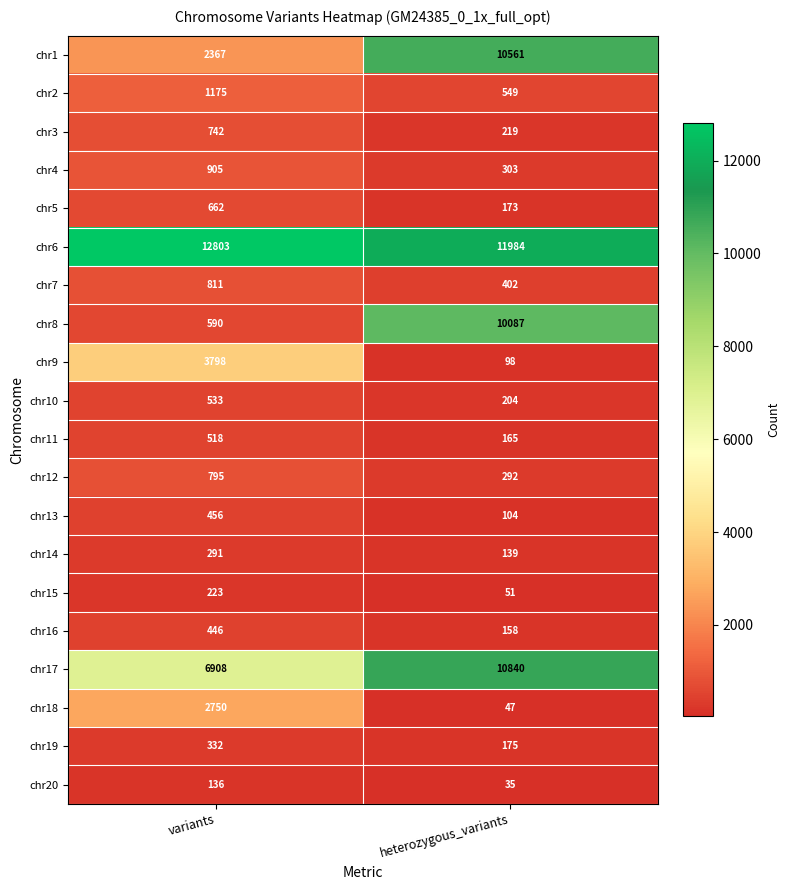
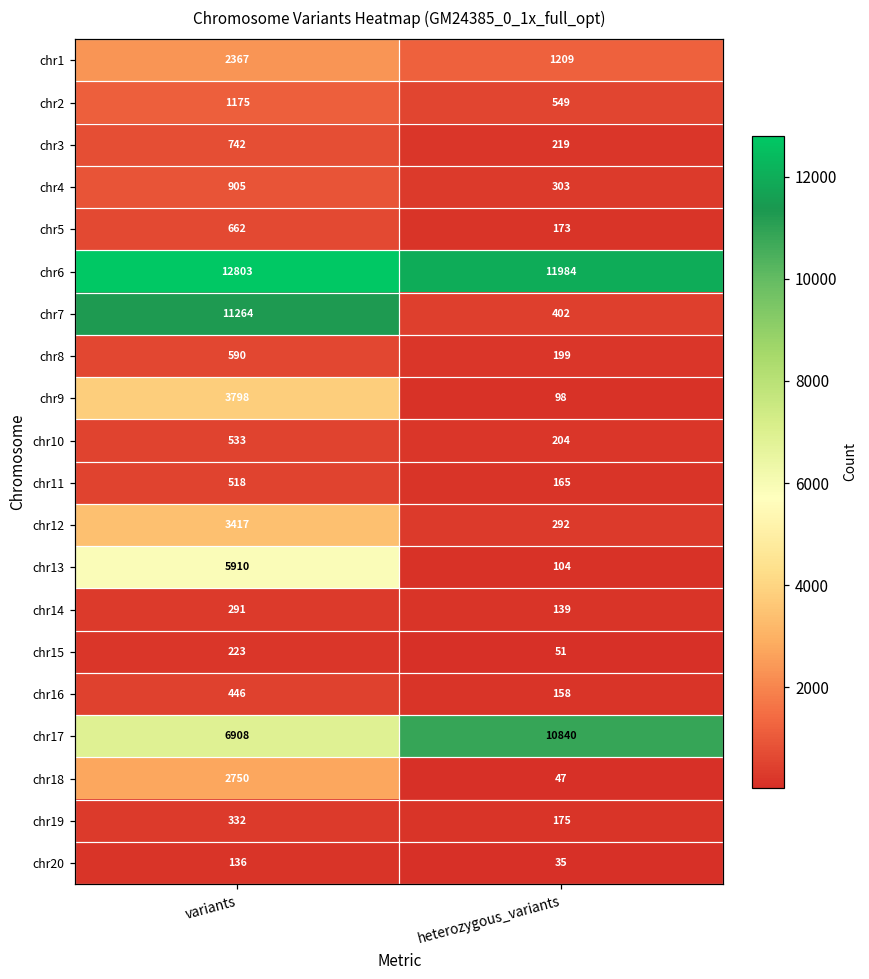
chr1, heterozygous_variants: 10561 -> 1209
chr7, variants: 811 -> 11264
chr8, heterozygous_variants: 10087 -> 199
chr12, variants: 795 -> 3417
chr13, variants: 456 -> 5910
